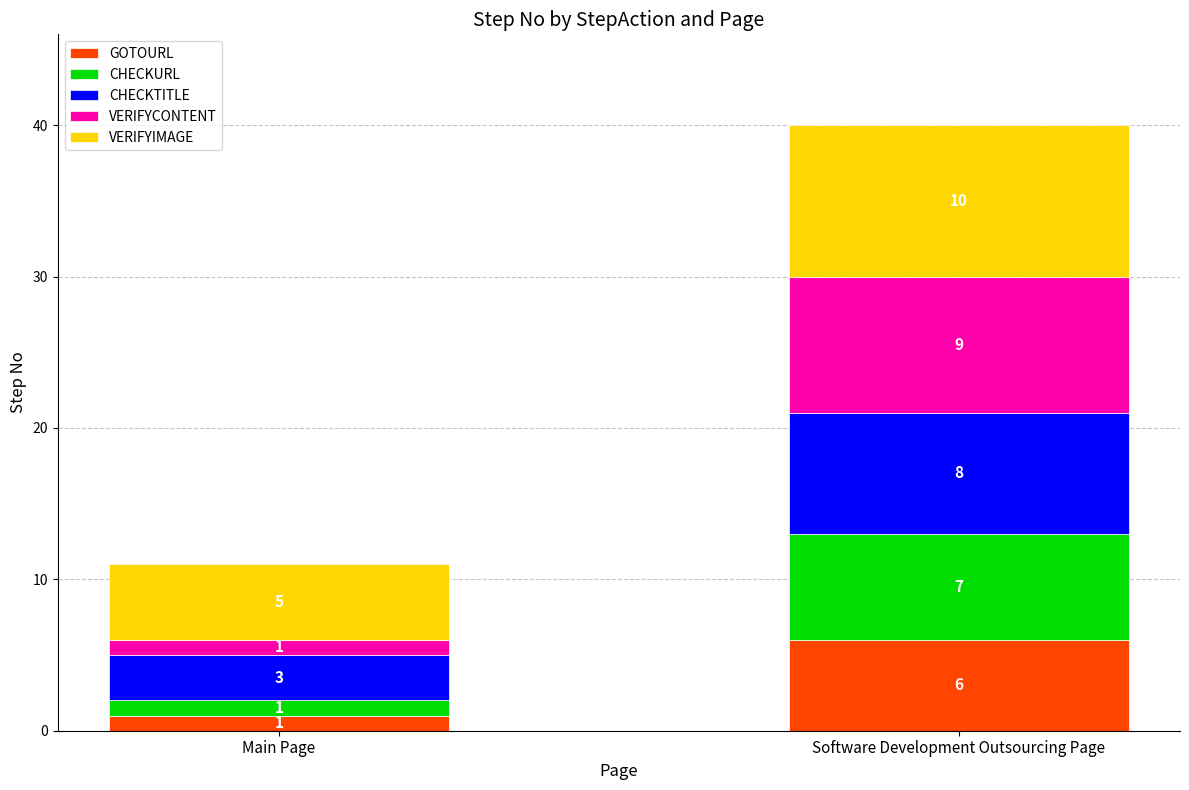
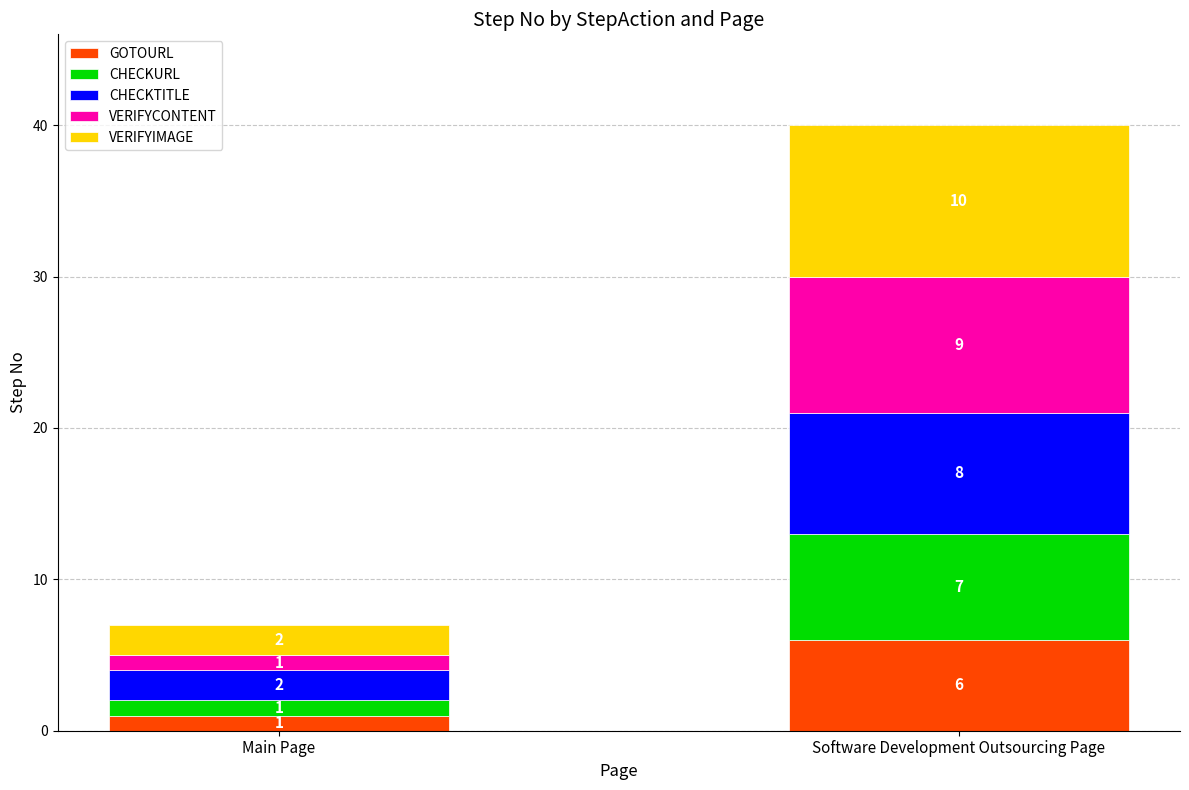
CHECKTITLE, Main Page: 3 -> 2
VERIFYIMAGE, Main Page: 5 -> 2
